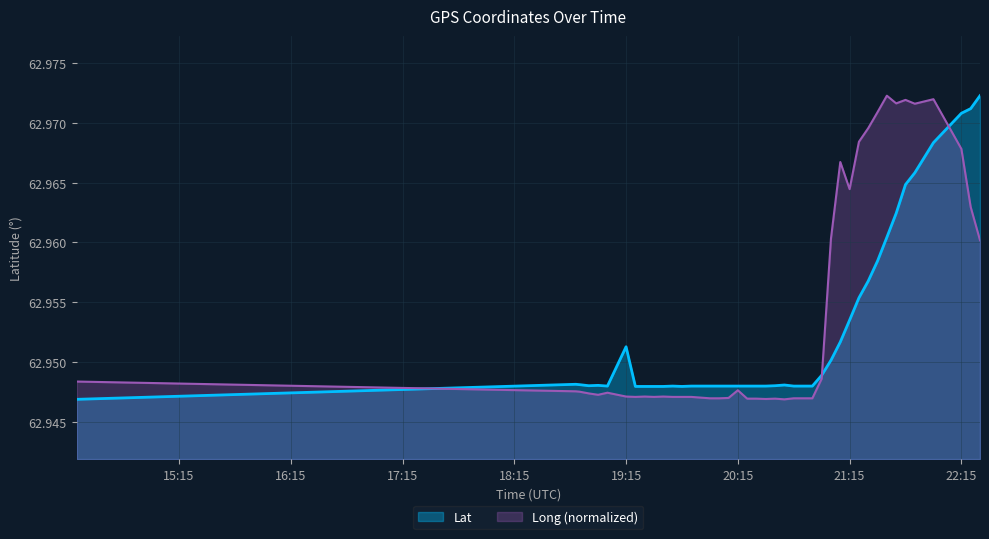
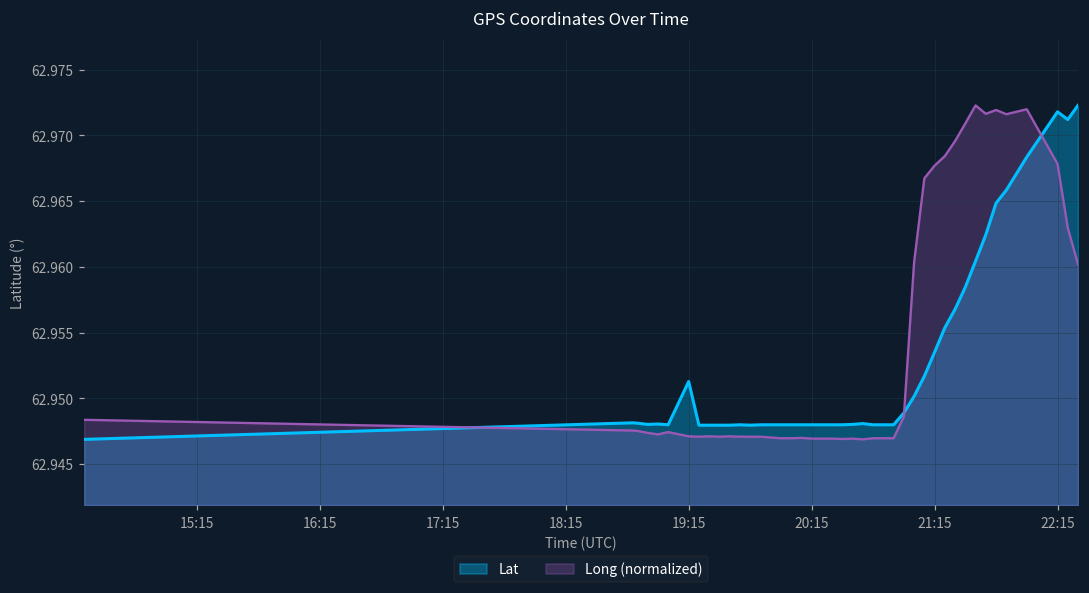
Long (normalized), 20:15: 62.9476 -> 62.9469
Long (normalized), 21:15: 62.9645 -> 62.9677
Lat, 22:15: 62.9708 -> 62.9718
